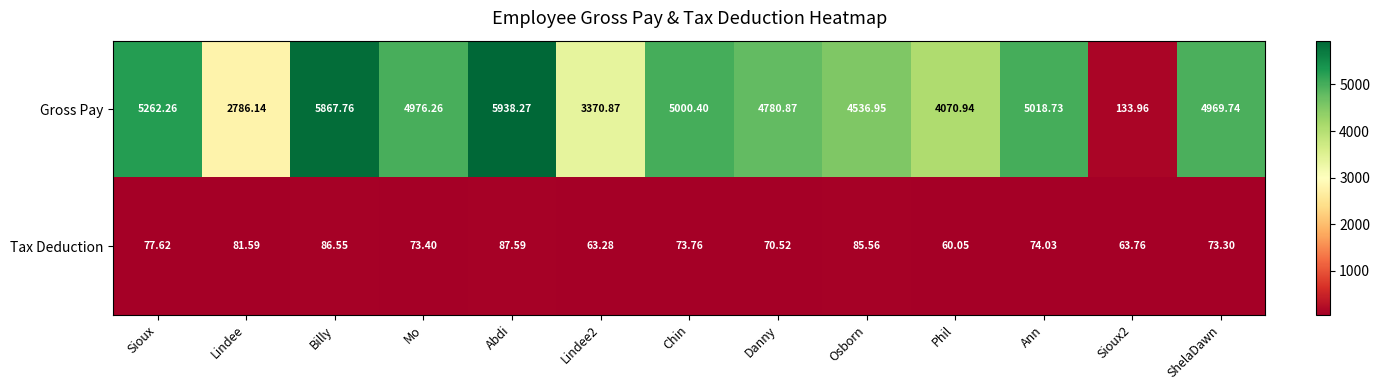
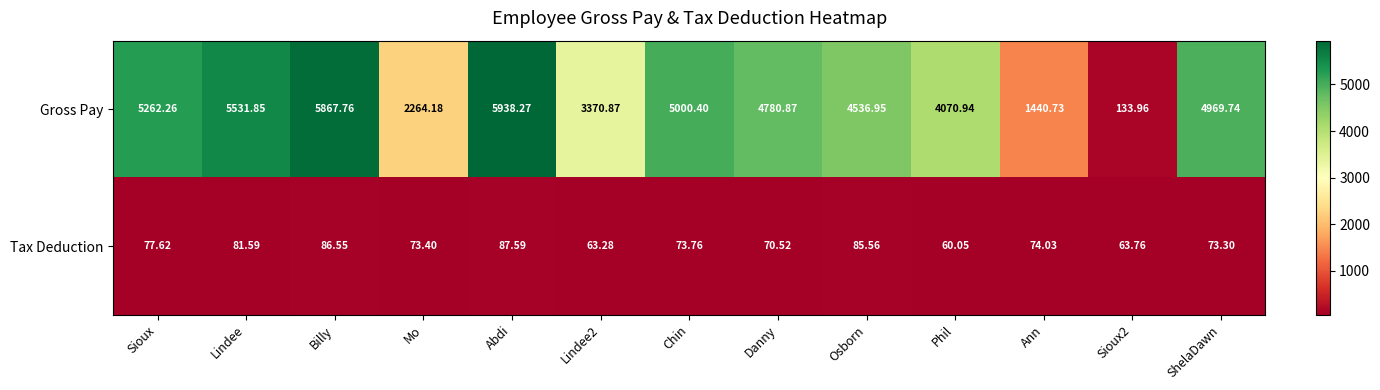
Gross Pay, Lindee: 2786.14 -> 5531.85
Gross Pay, Mo: 4976.26 -> 2264.18
Gross Pay, Ann: 5018.73 -> 1440.73
